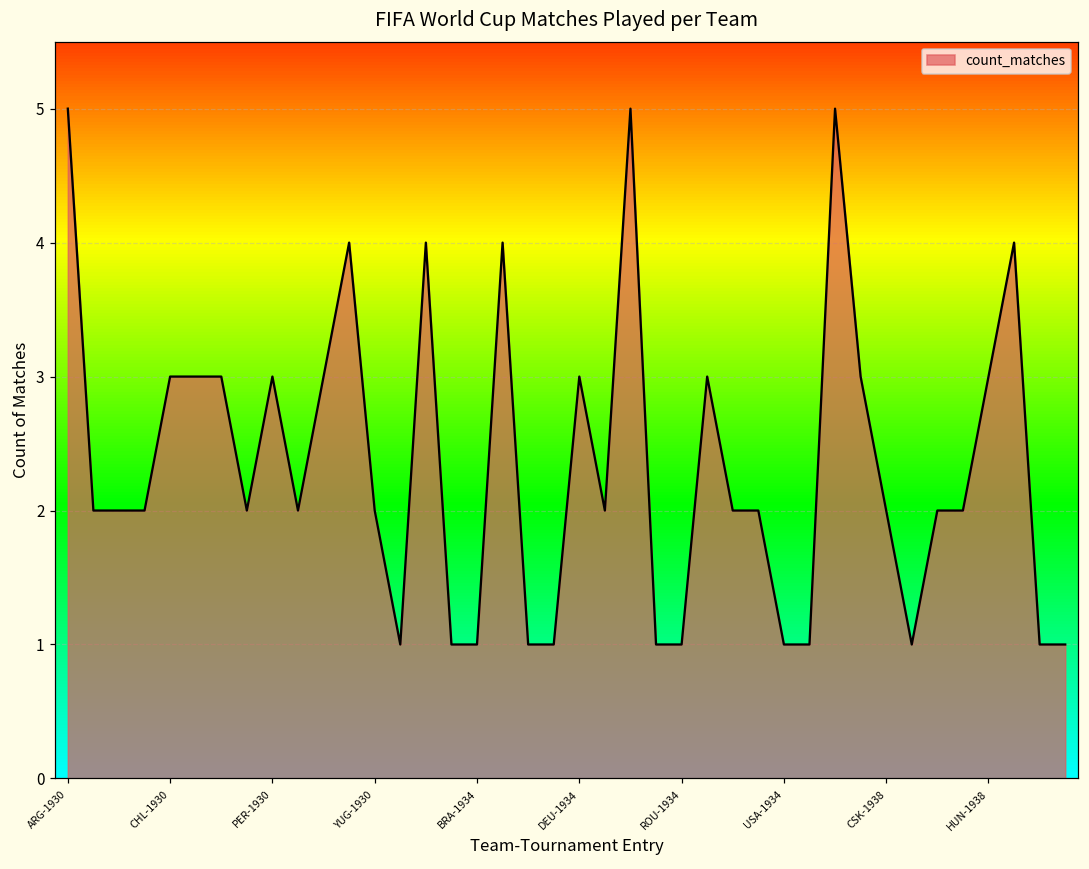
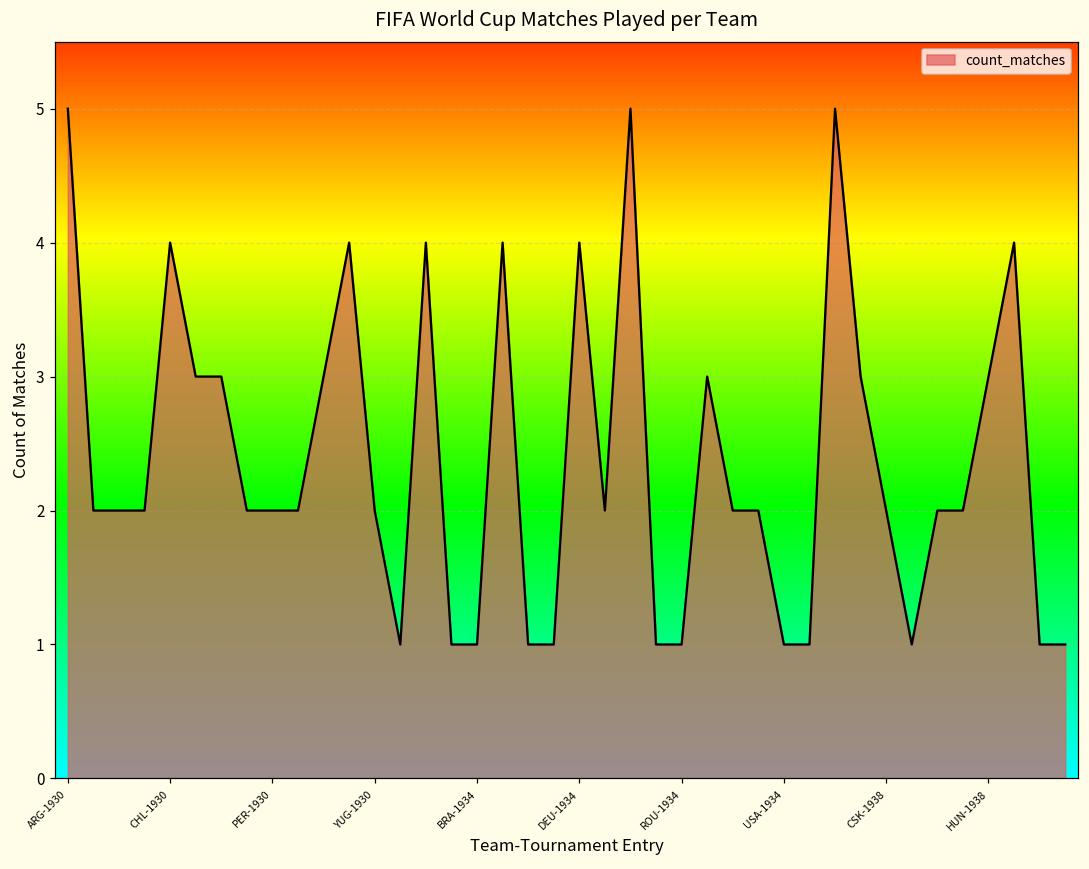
CHL-1930: 3 -> 4
PER-1930: 3 -> 2
DEU-1934: 3 -> 4
